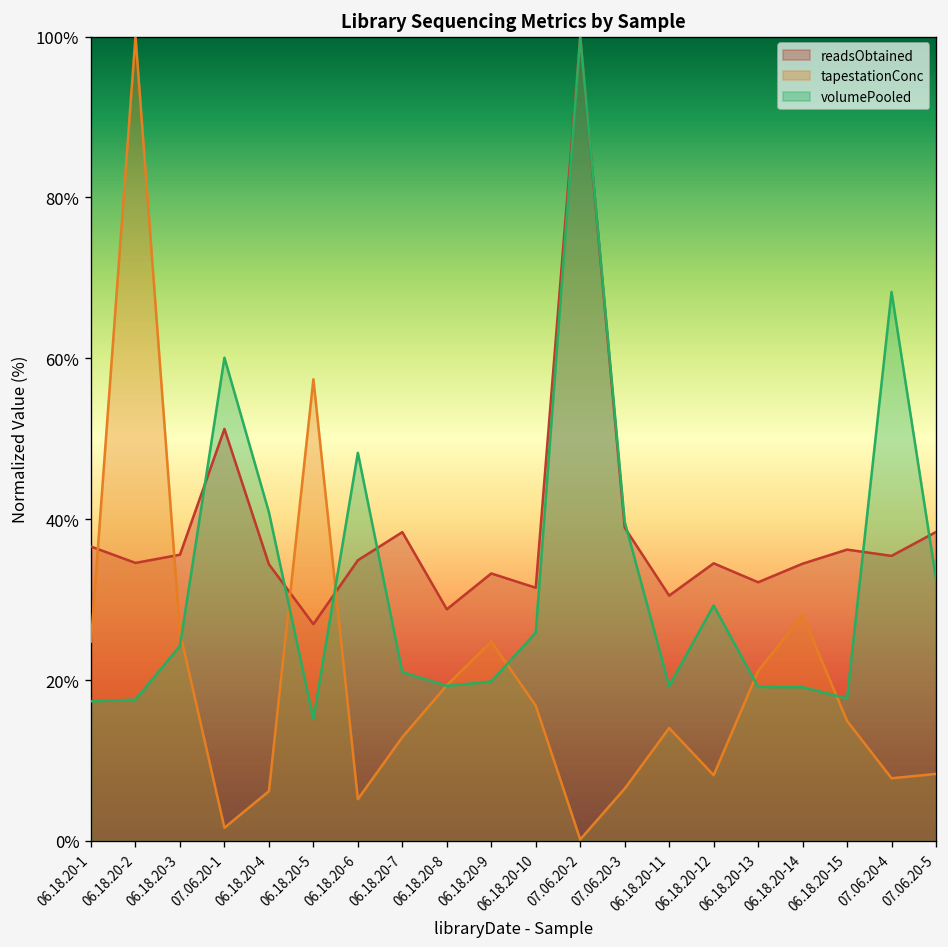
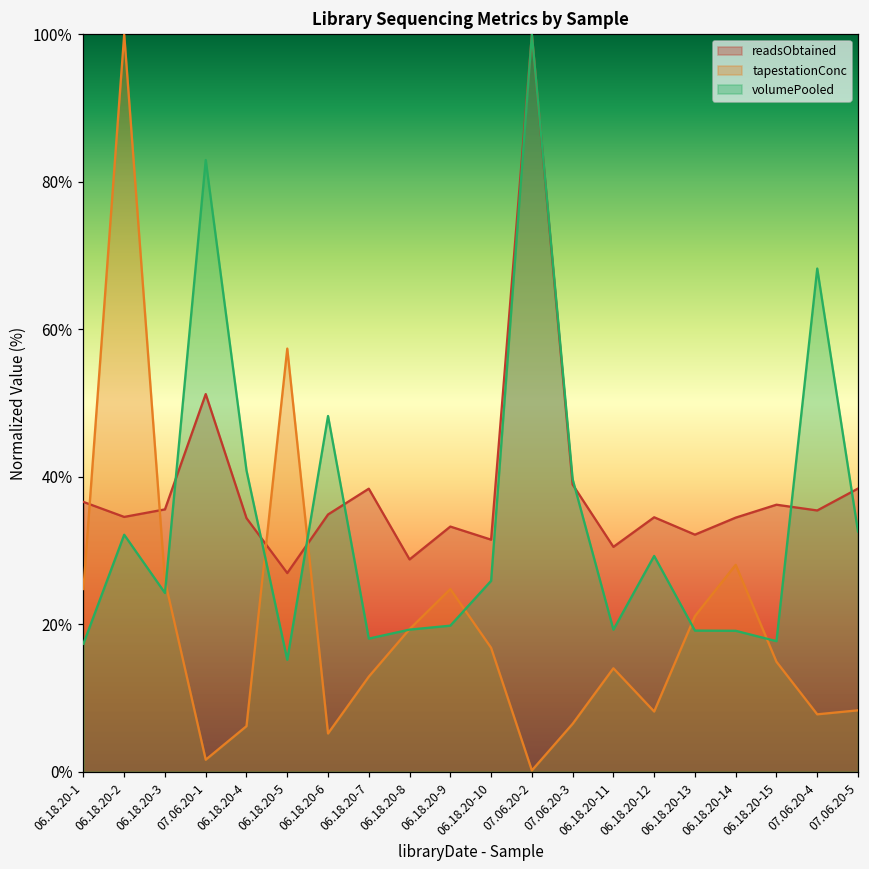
volumePooled, 06.18.20-2: 18% -> 32%
volumePooled, 07.06.20-1: 60% -> 83%
volumePooled, 06.18.20-7: 21% -> 18%
